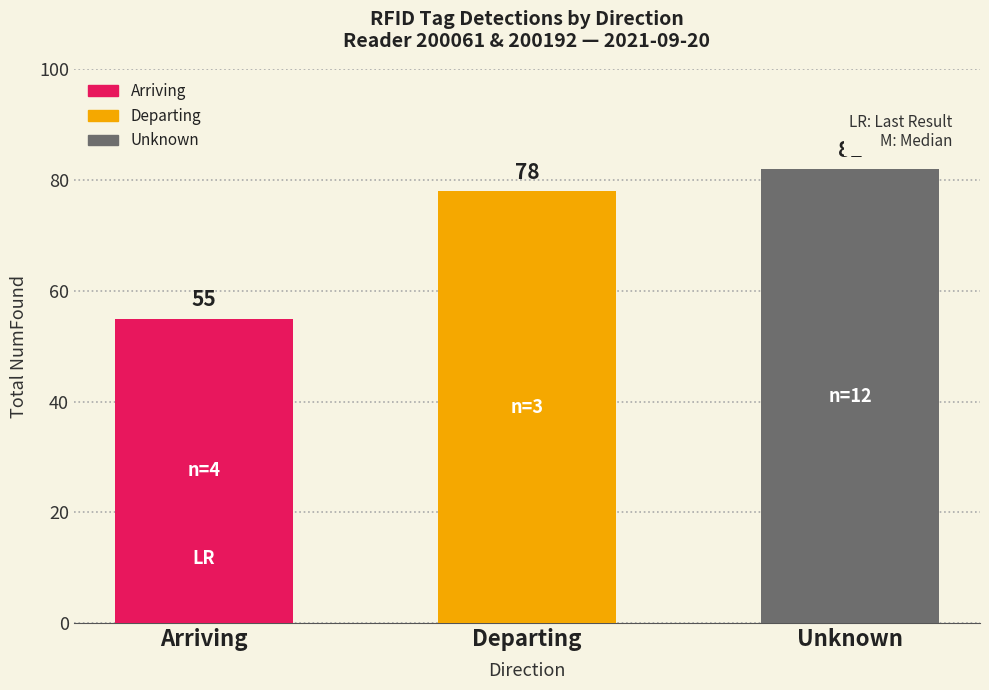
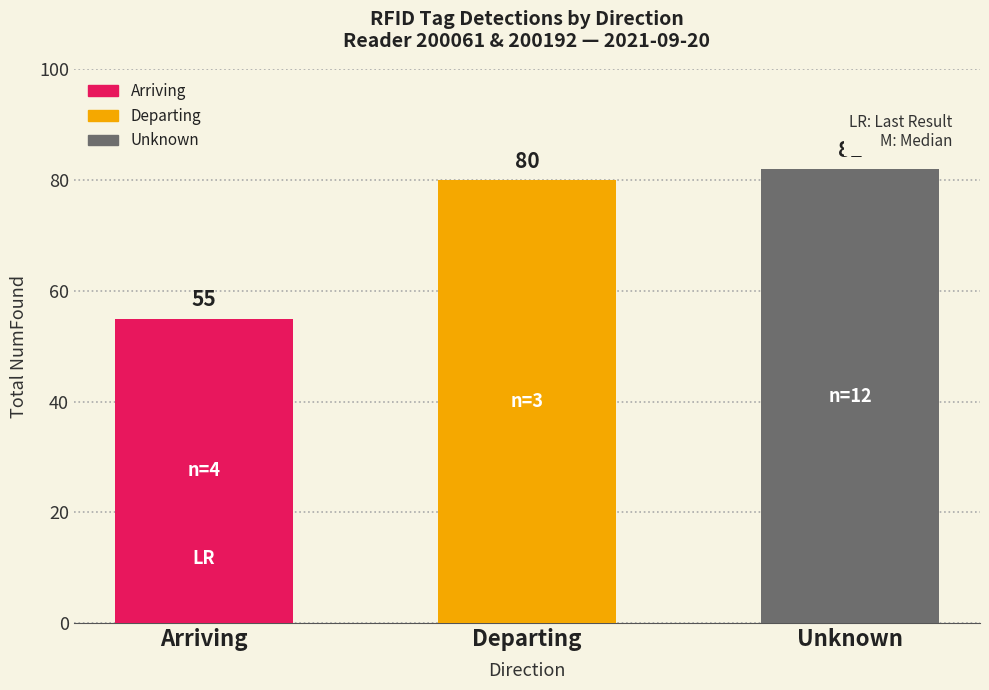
Departing: 78 -> 80
